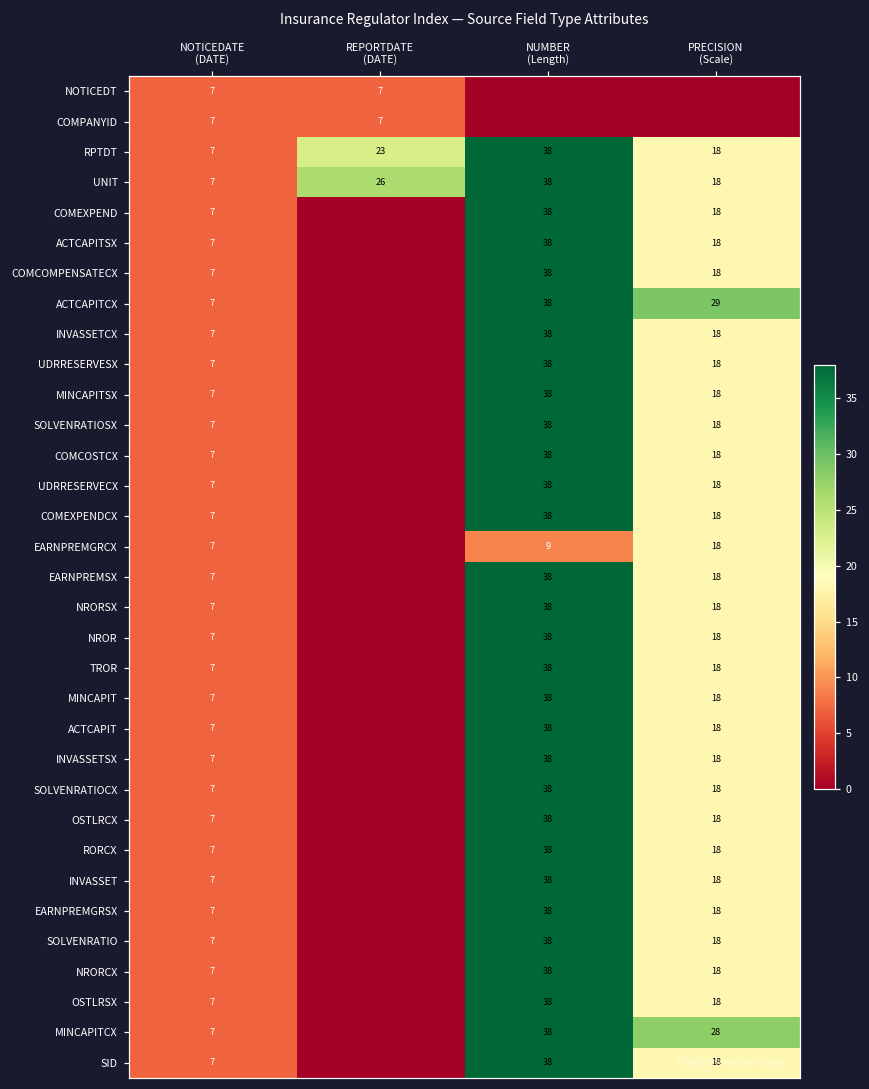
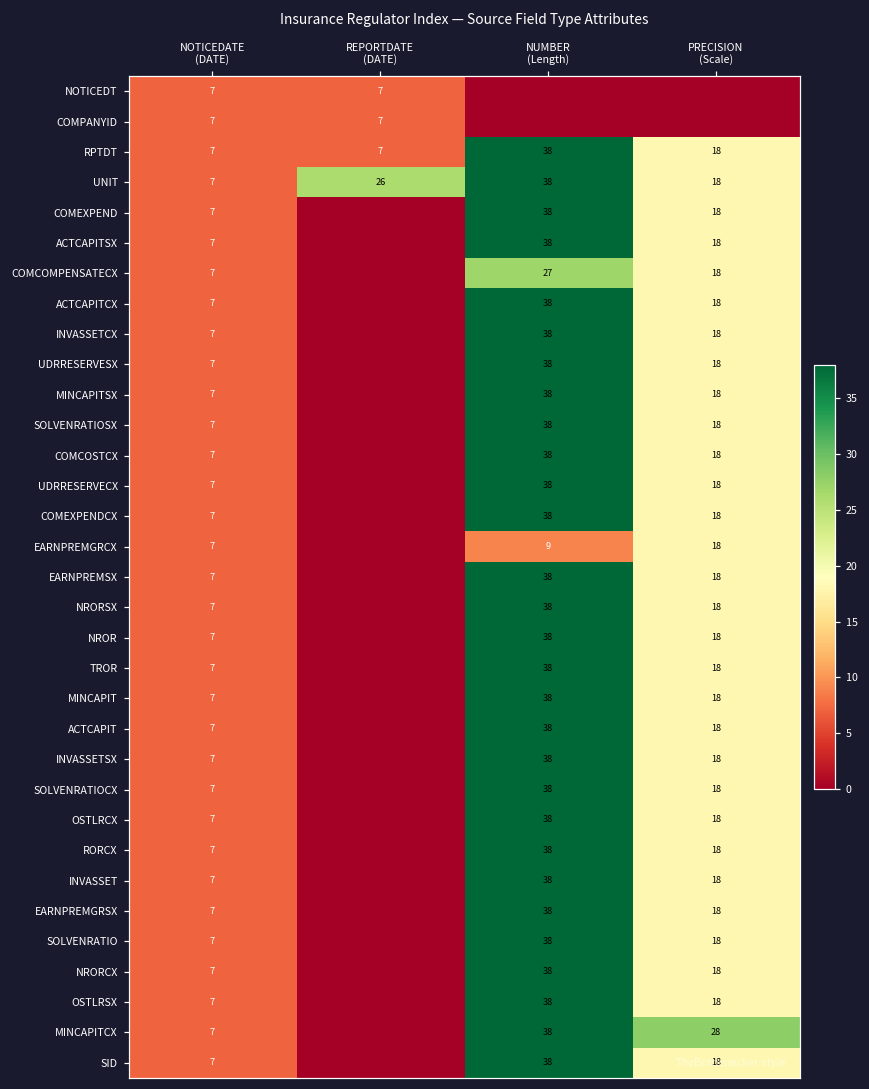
RPTDT, REPORTDATE (DATE): 23 -> 7
COMCOMPENSATECX, NUMBER (Length): 38 -> 27
ACTCAPITCX, PRECISION (Scale): 29 -> 18
